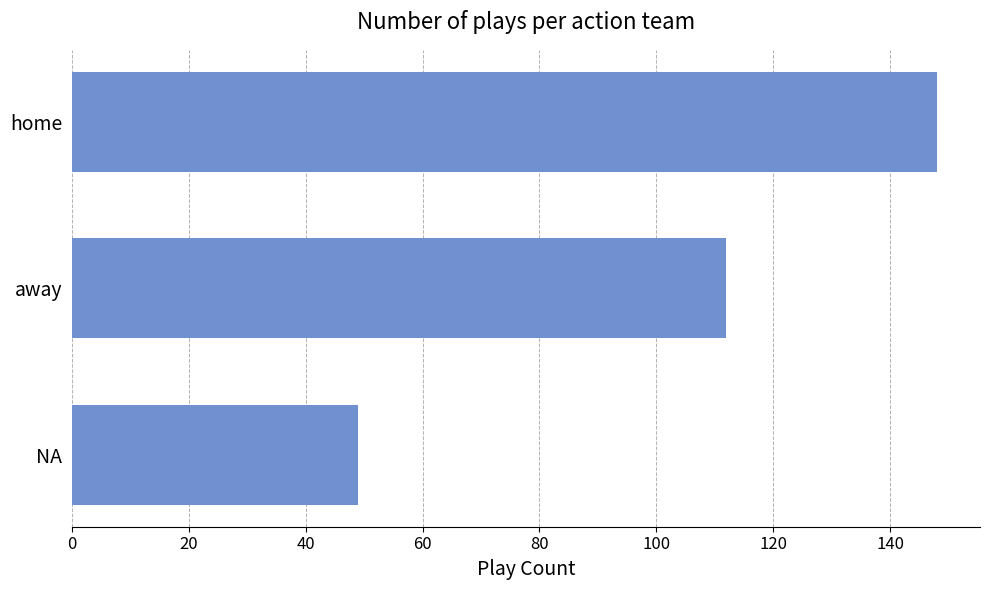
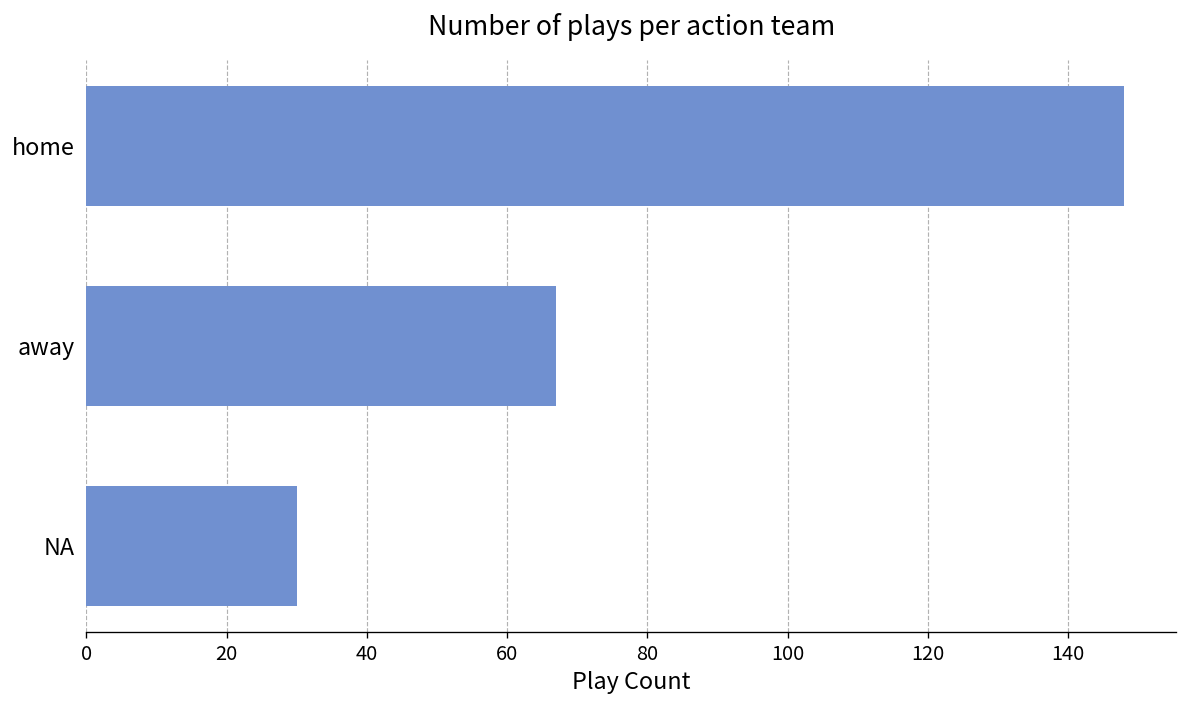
away: 112 -> 67
NA: 49 -> 30
